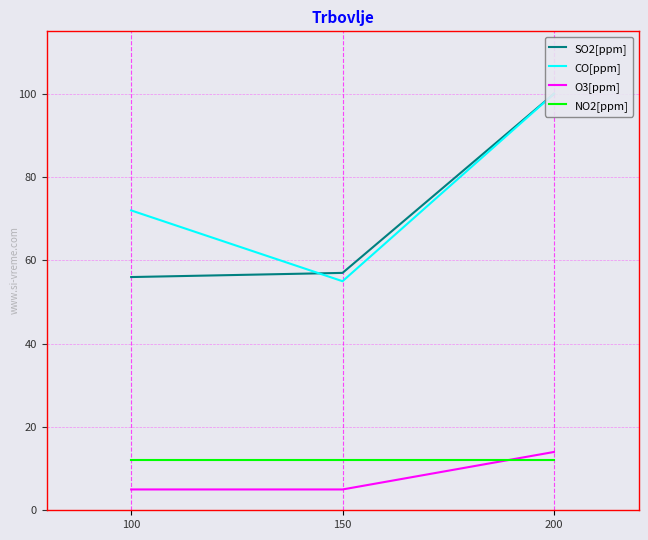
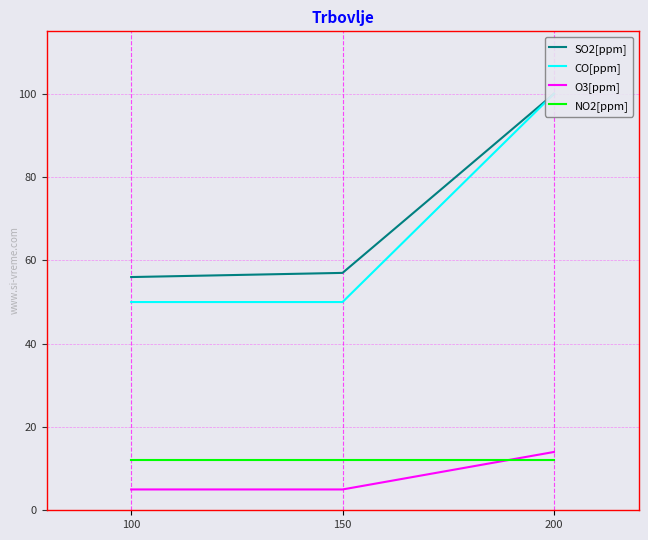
CO[ppm], 100: 72 -> 50
CO[ppm], 150: 55 -> 50
